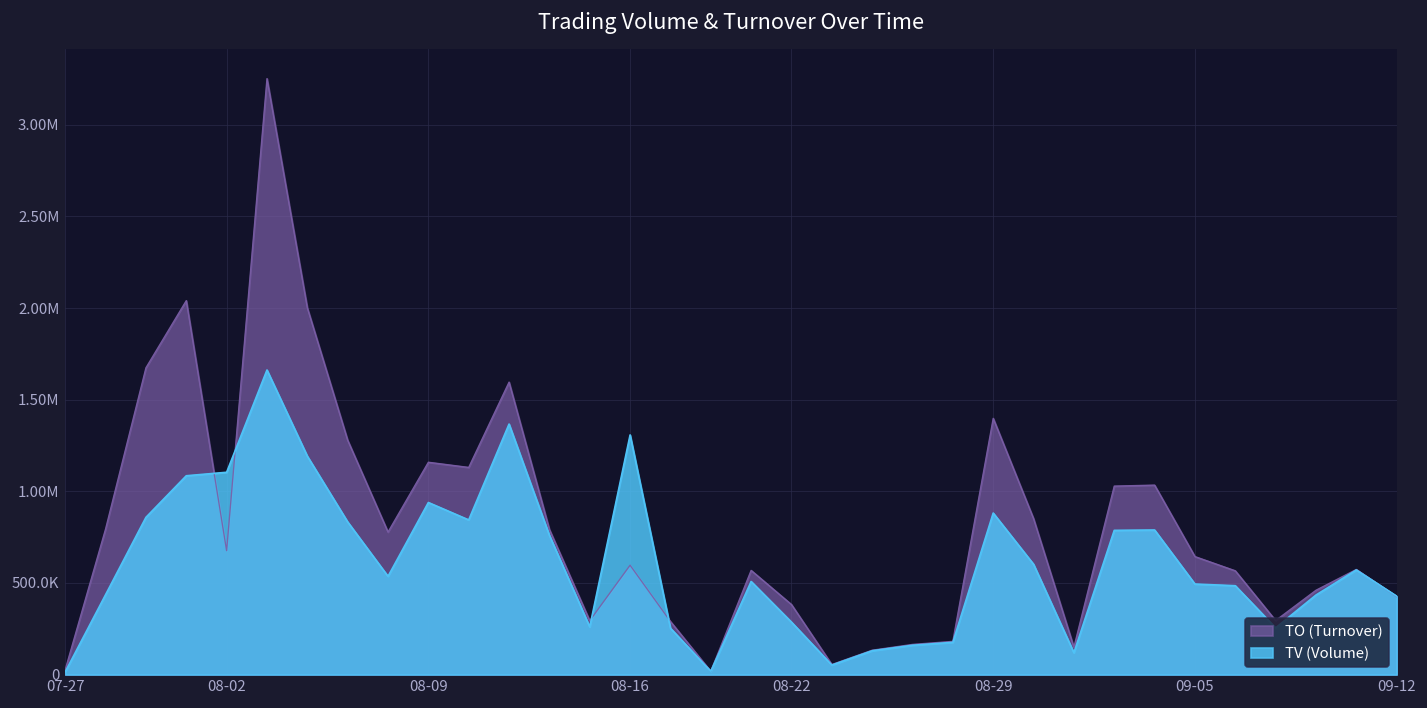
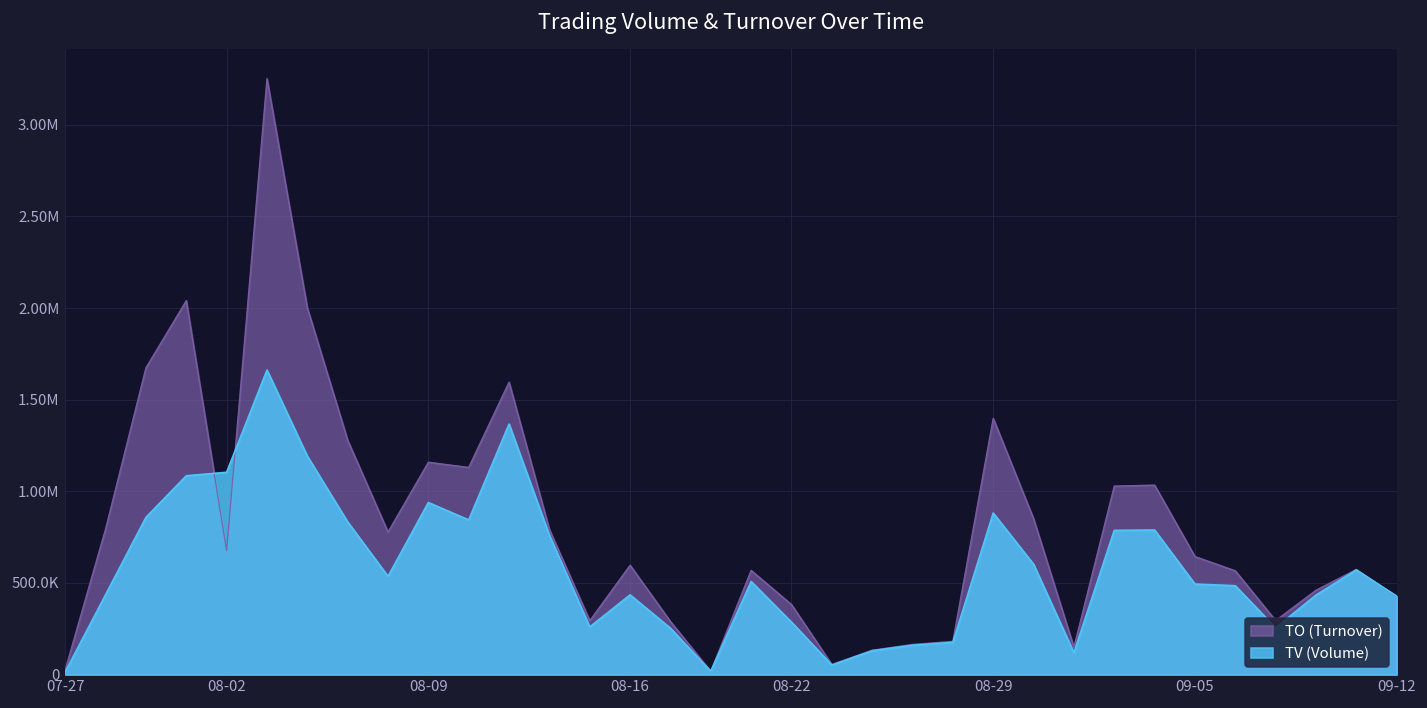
TV (Volume), 08-16: 1310000 -> 440000
